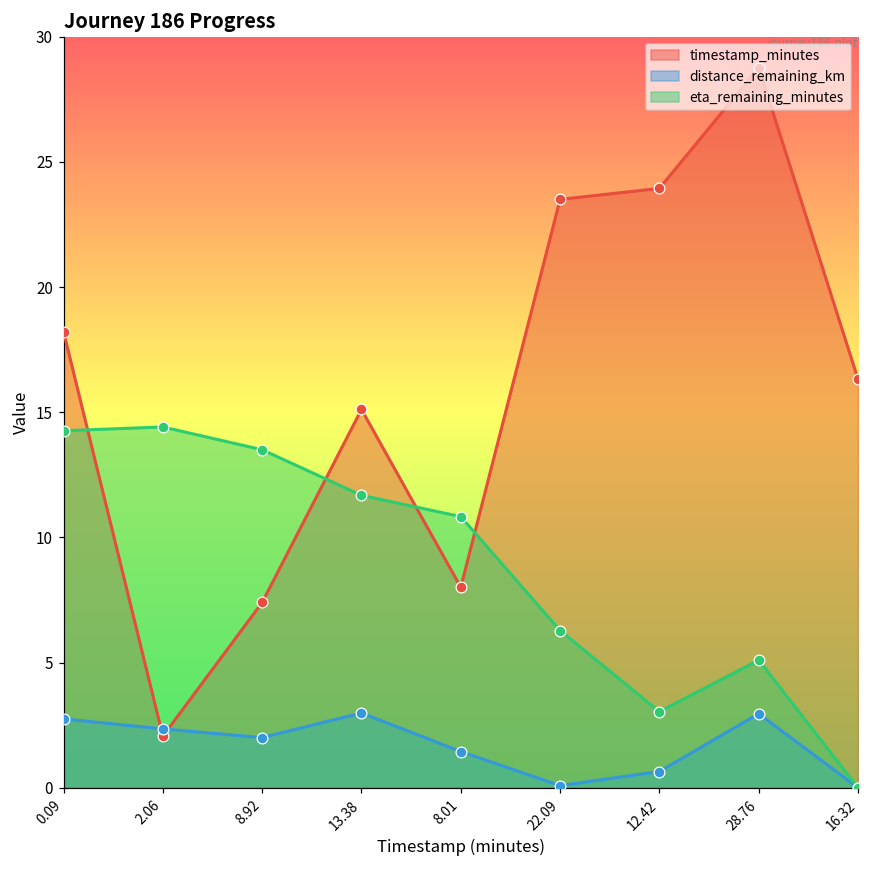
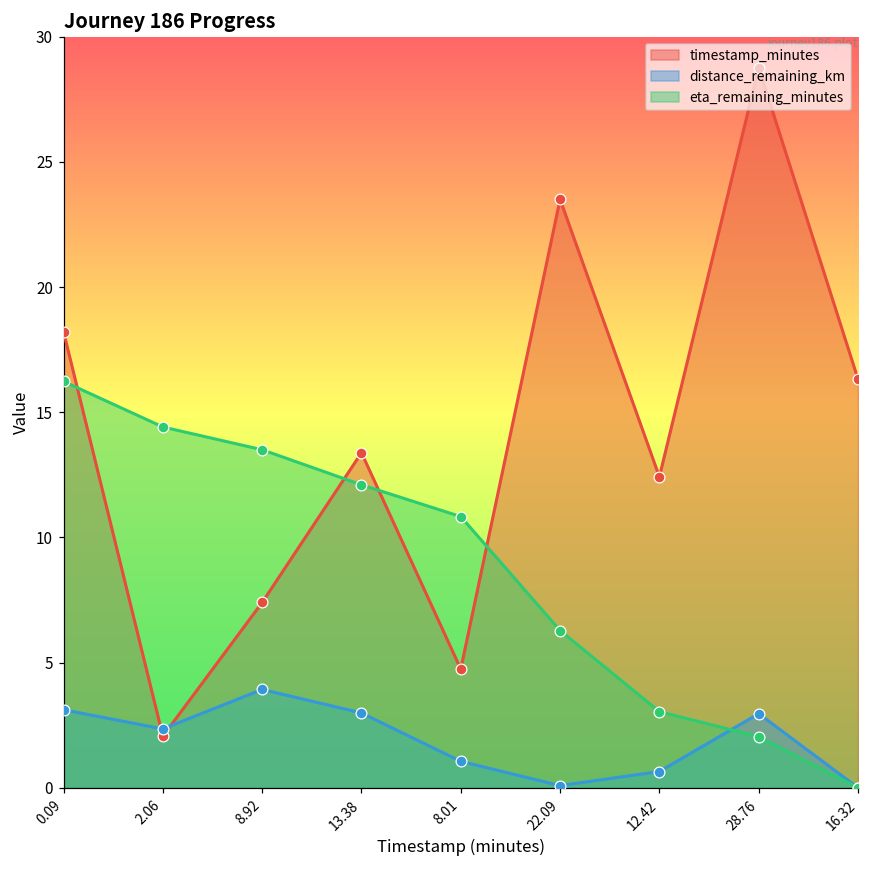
distance_remaining_km, 0.09: 2.8 -> 3.1
eta_remaining_minutes, 0.09: 14.3 -> 16.2
distance_remaining_km, 8.92: 2.0 -> 3.9
timestamp_minutes, 13.38: 15.1 -> 13.4
eta_remaining_minutes, 13.38: 11.7 -> 12.1
timestamp_minutes, 8.01: 8.0 -> 4.7
distance_remaining_km, 8.01: 1.4 -> 1.1
timestamp_minutes, 12.42: 23.9 -> 12.4
eta_remaining_minutes, 28.76: 5.1 -> 2.0
